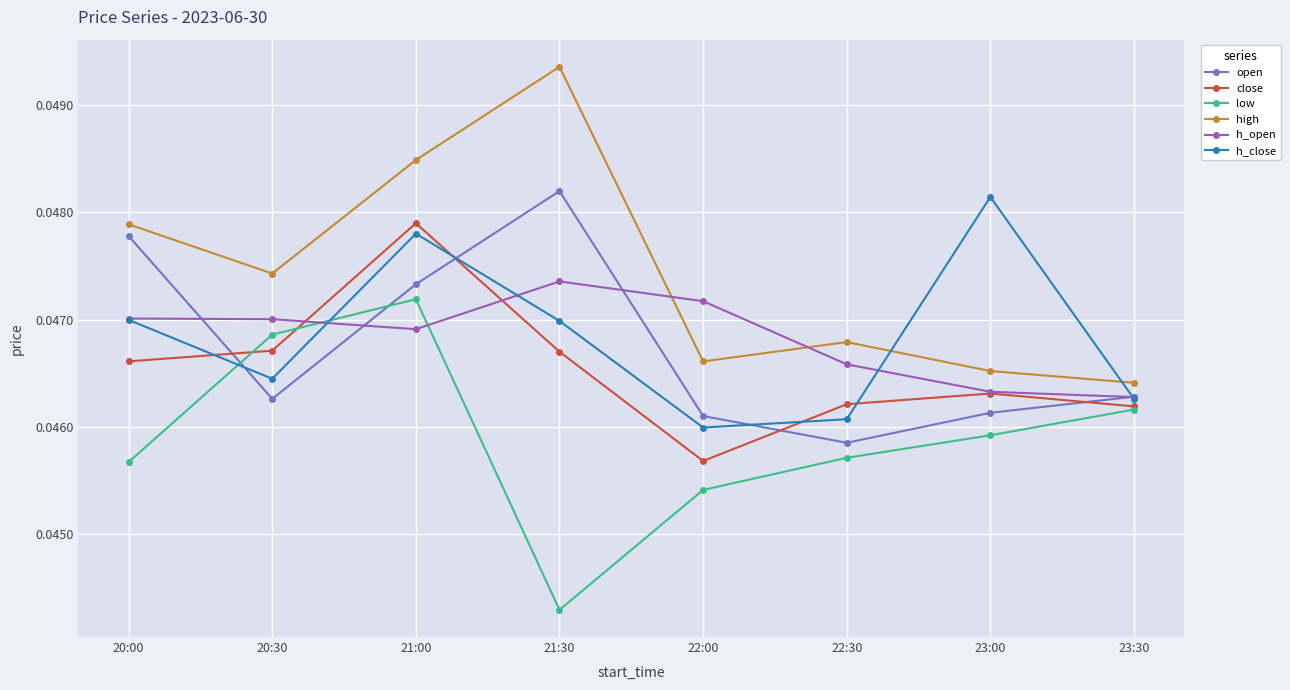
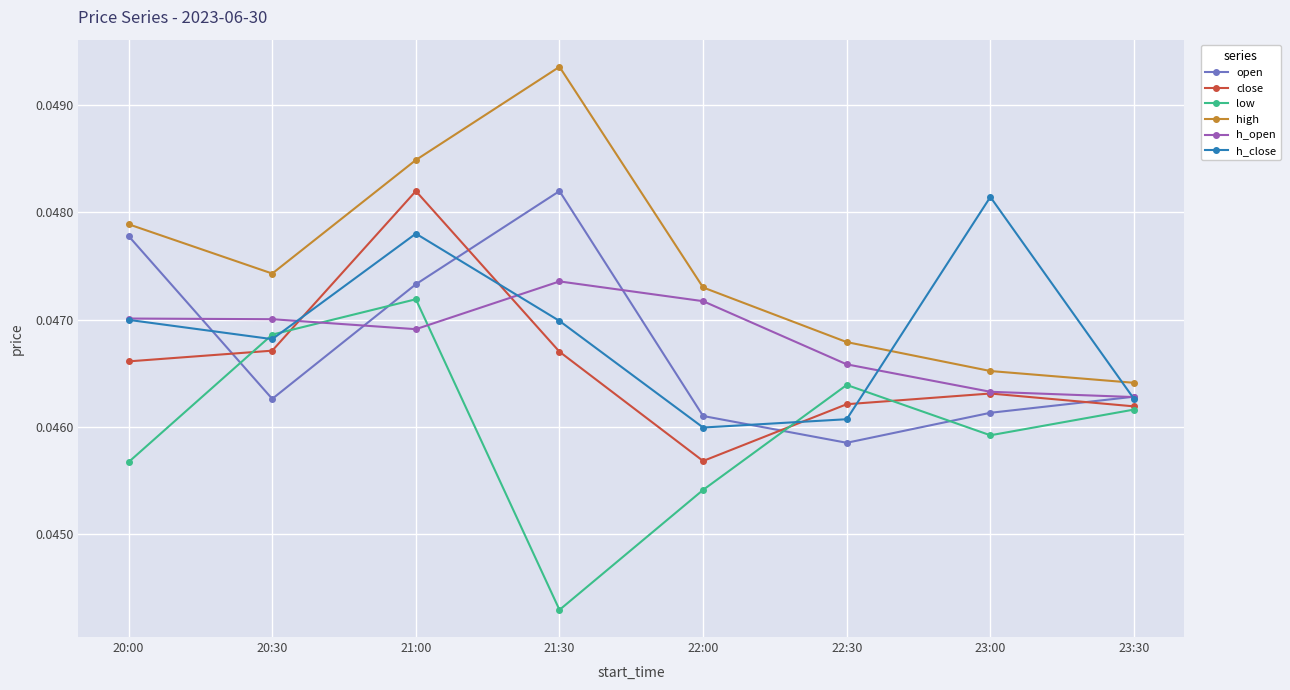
h_close, 20:30: 0.04645 -> 0.04682
close, 21:00: 0.0479 -> 0.0482
high, 22:00: 0.04661 -> 0.04730
low, 22:30: 0.04571 -> 0.04639
